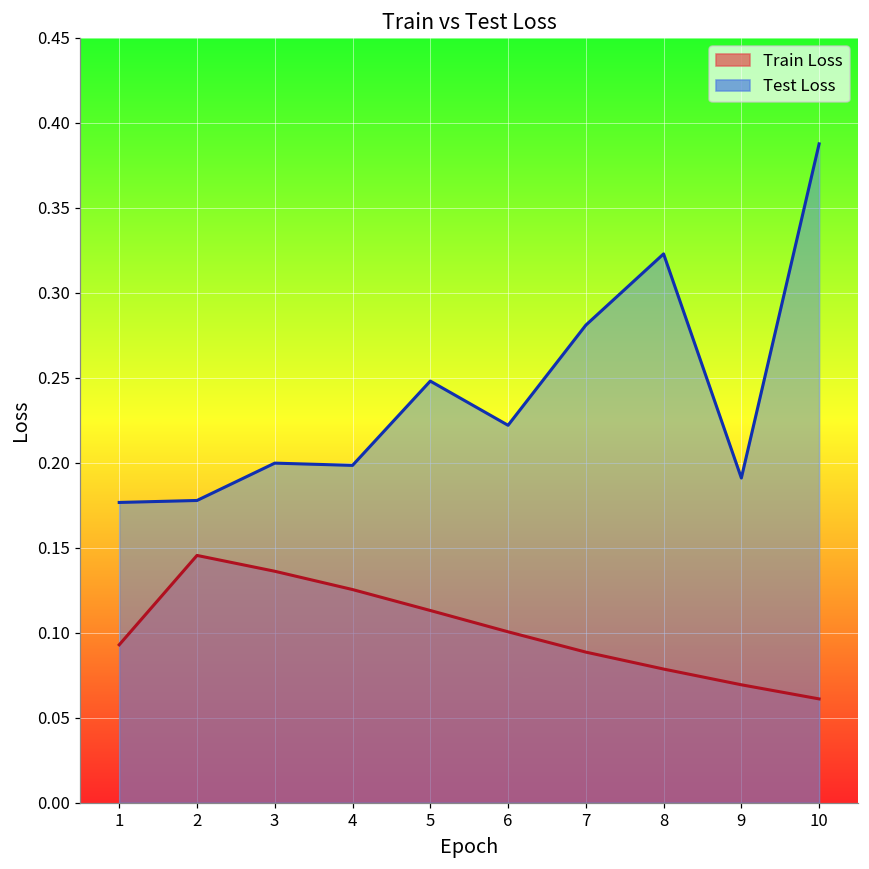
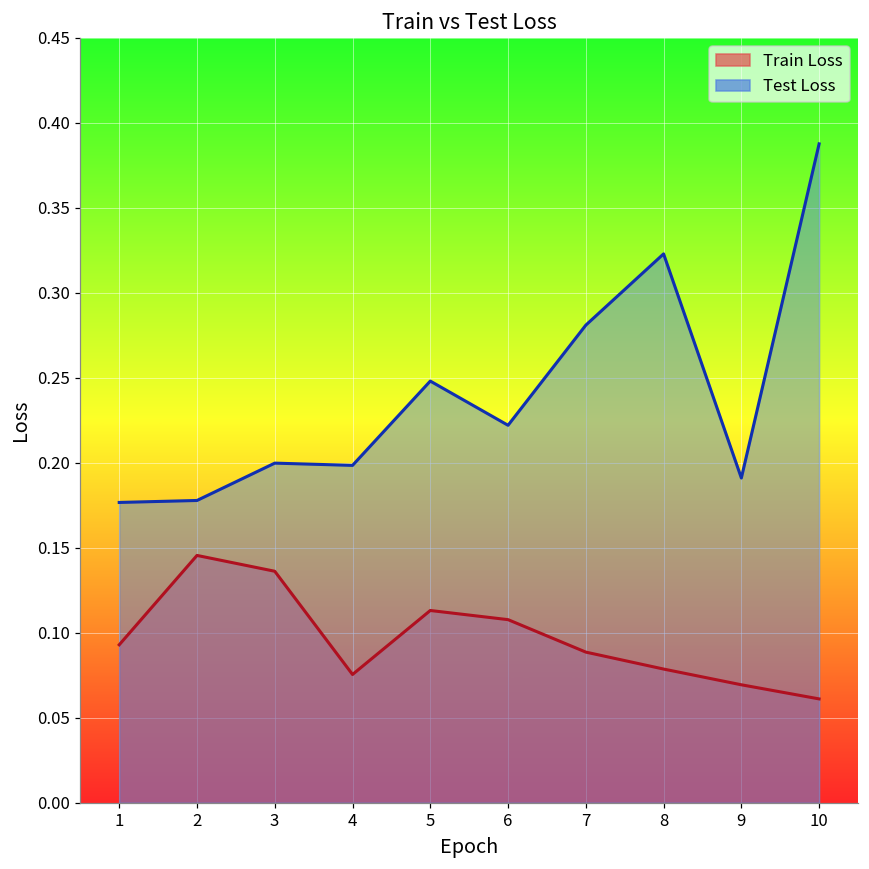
Train Loss, 4: 0.125 -> 0.075
Train Loss, 6: 0.101 -> 0.108
